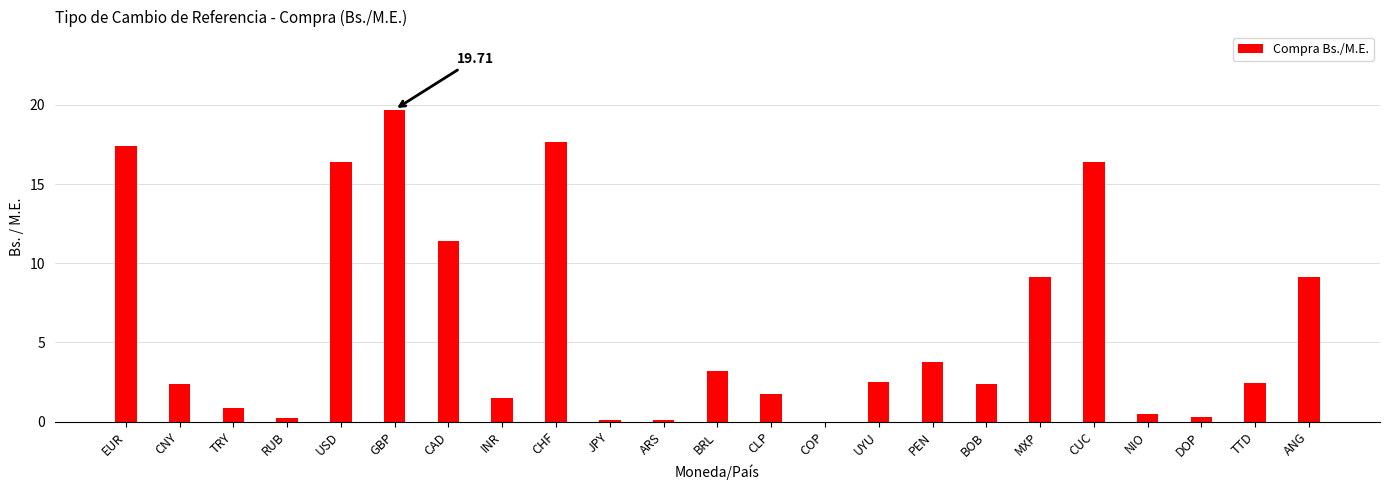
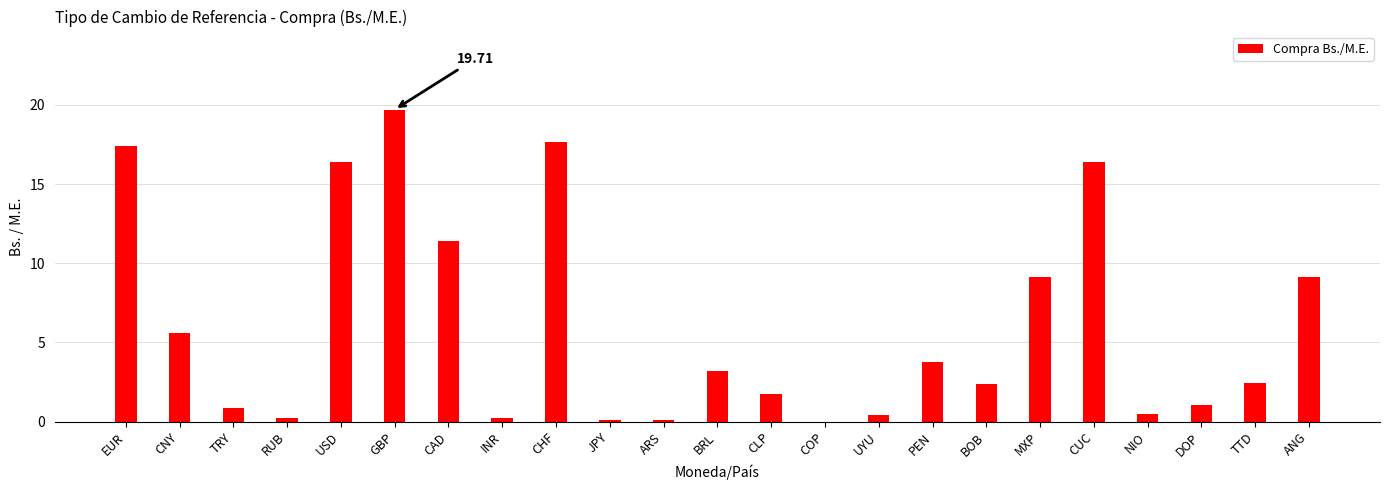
CNY: 2.4 -> 5.6
INR: 1.5 -> 0.2
UYU: 2.5 -> 0.4
DOP: 0.3 -> 1.0
